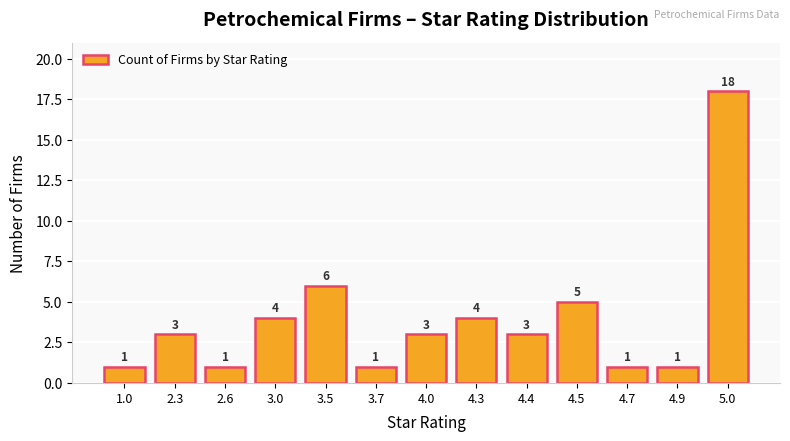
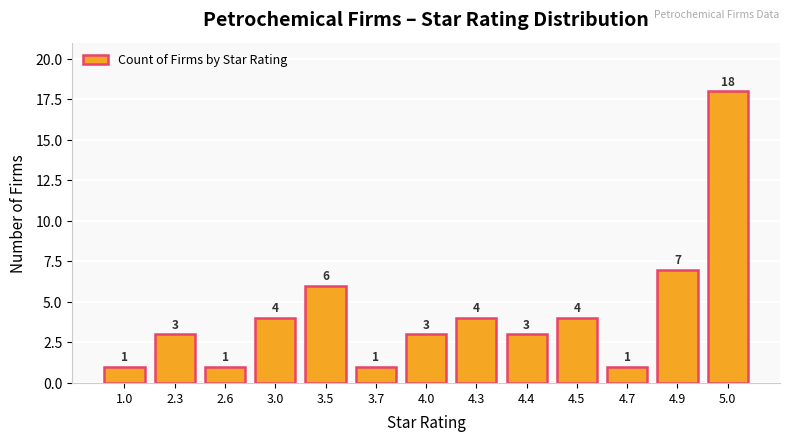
4.5: 5 -> 4
4.9: 1 -> 7
